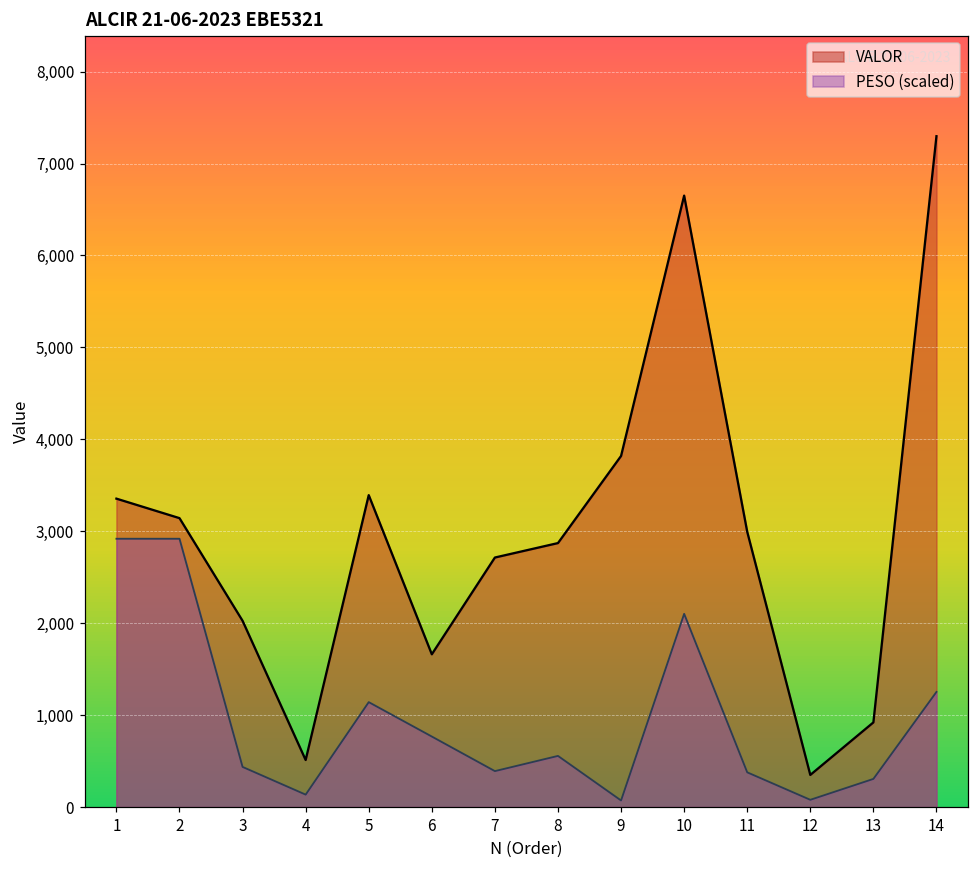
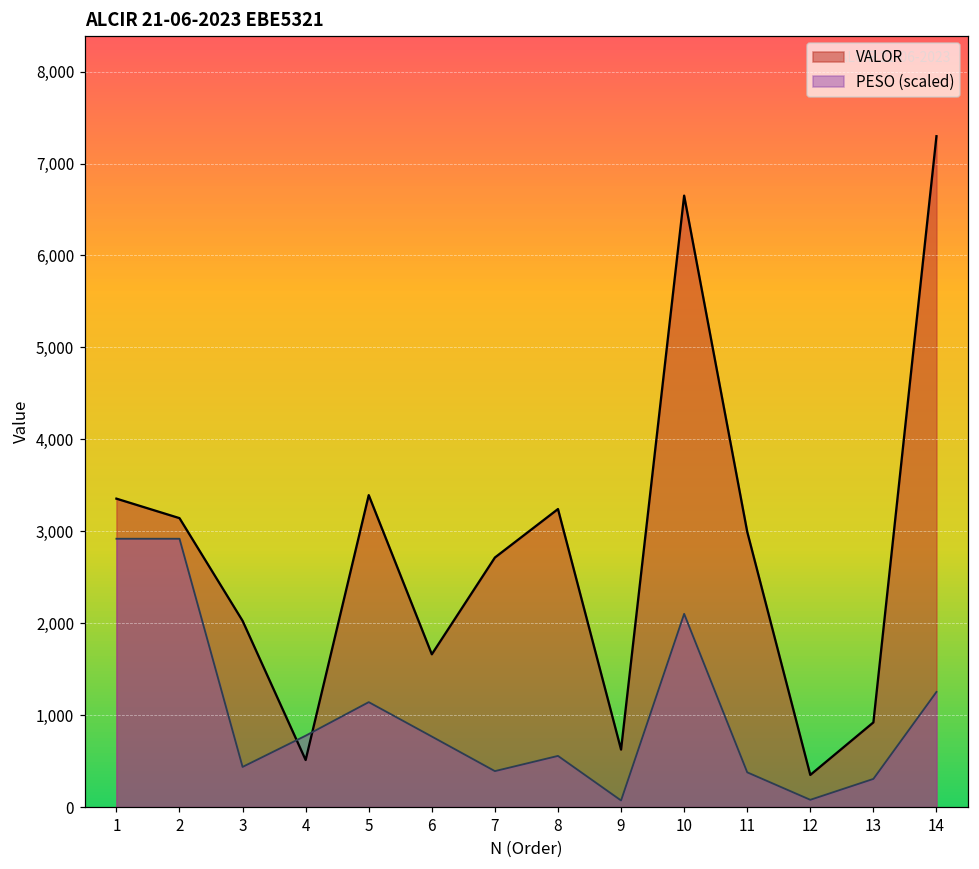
PESO (scaled), 4: 100 -> 800
VALOR, 8: 2,900 -> 3,200
VALOR, 9: 3,800 -> 600
